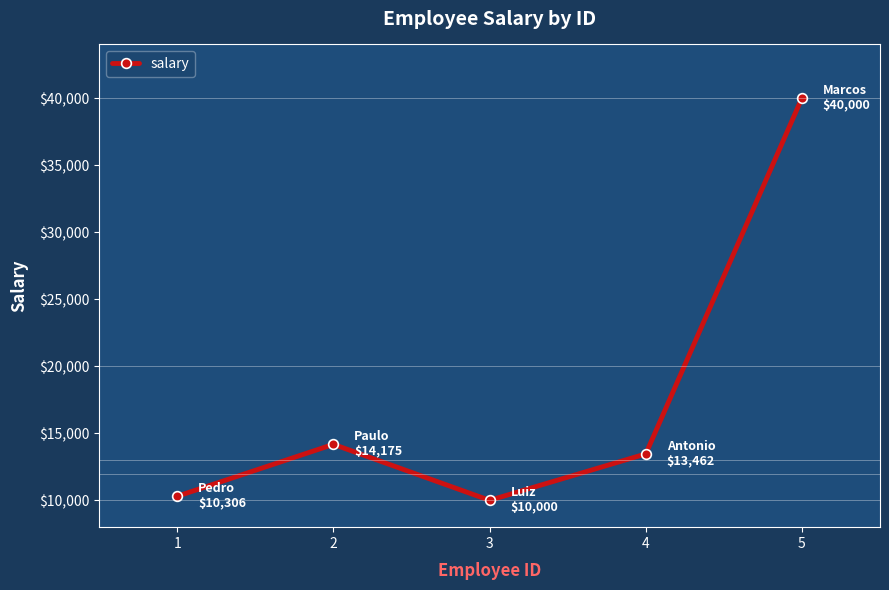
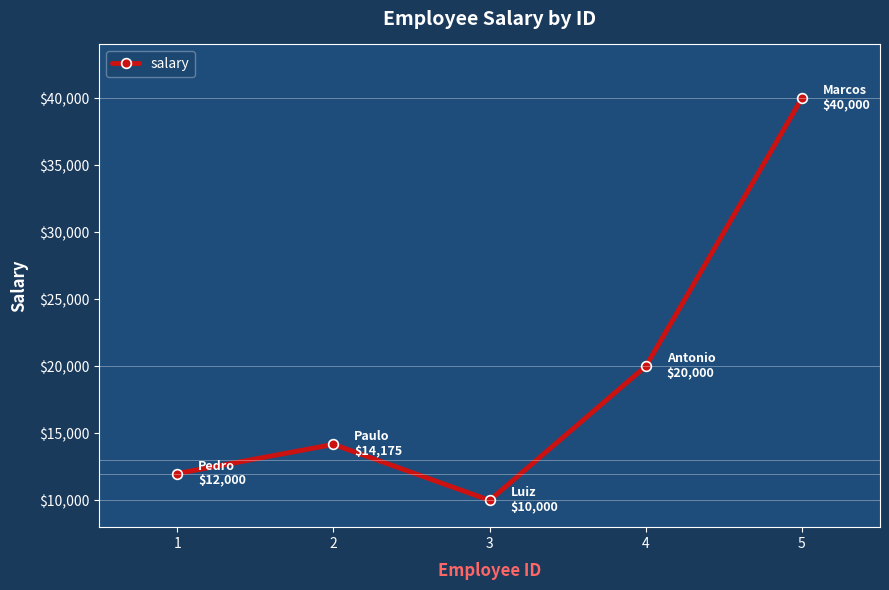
1: $10,306 -> $12,000
4: $13,462 -> $20,000
